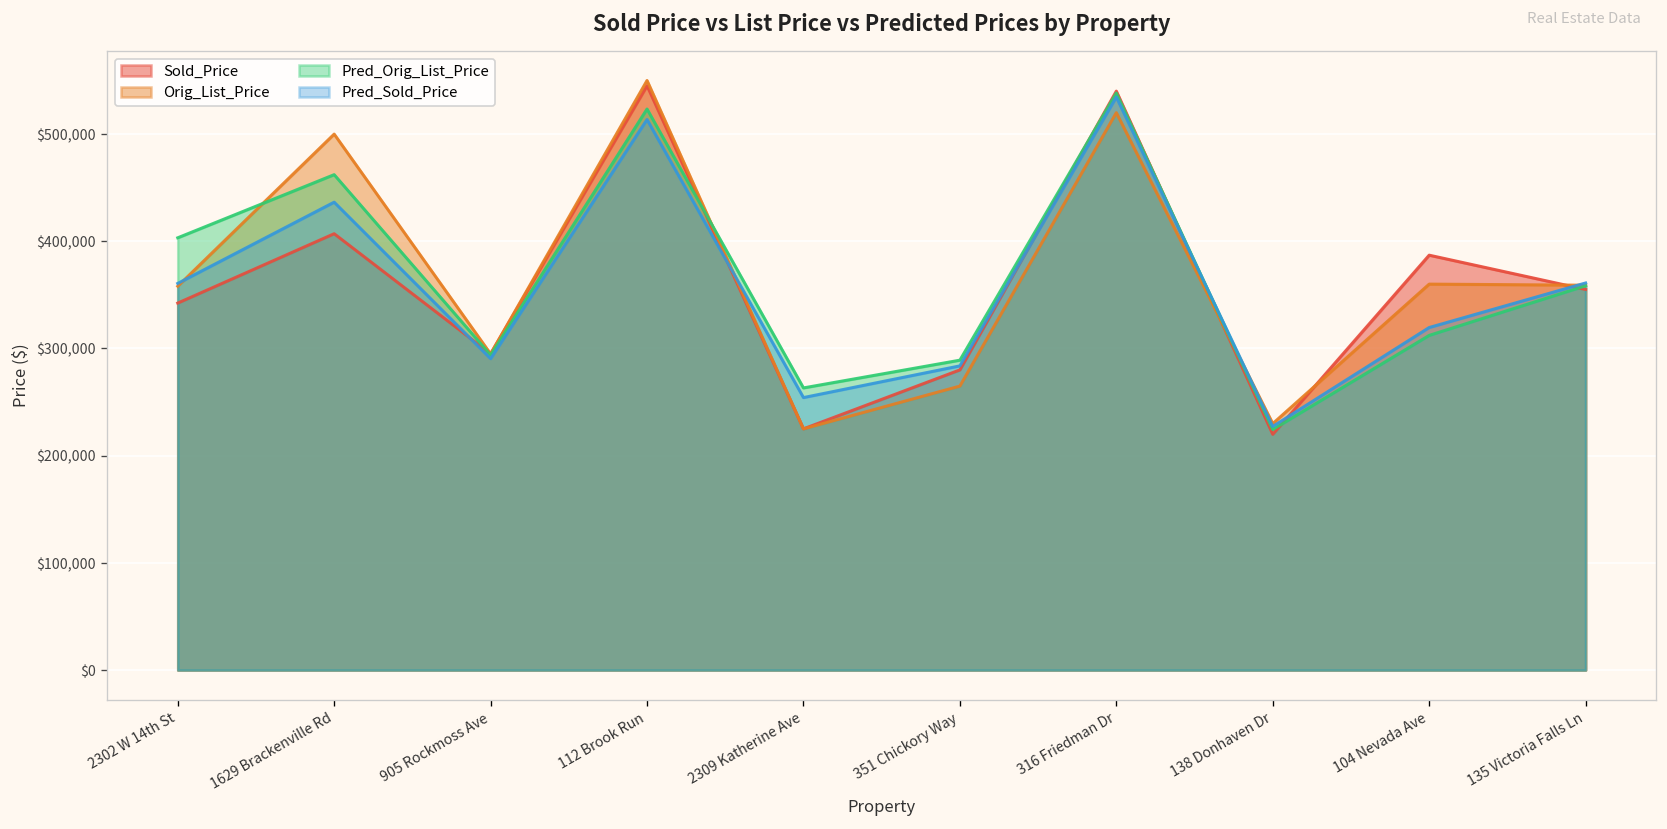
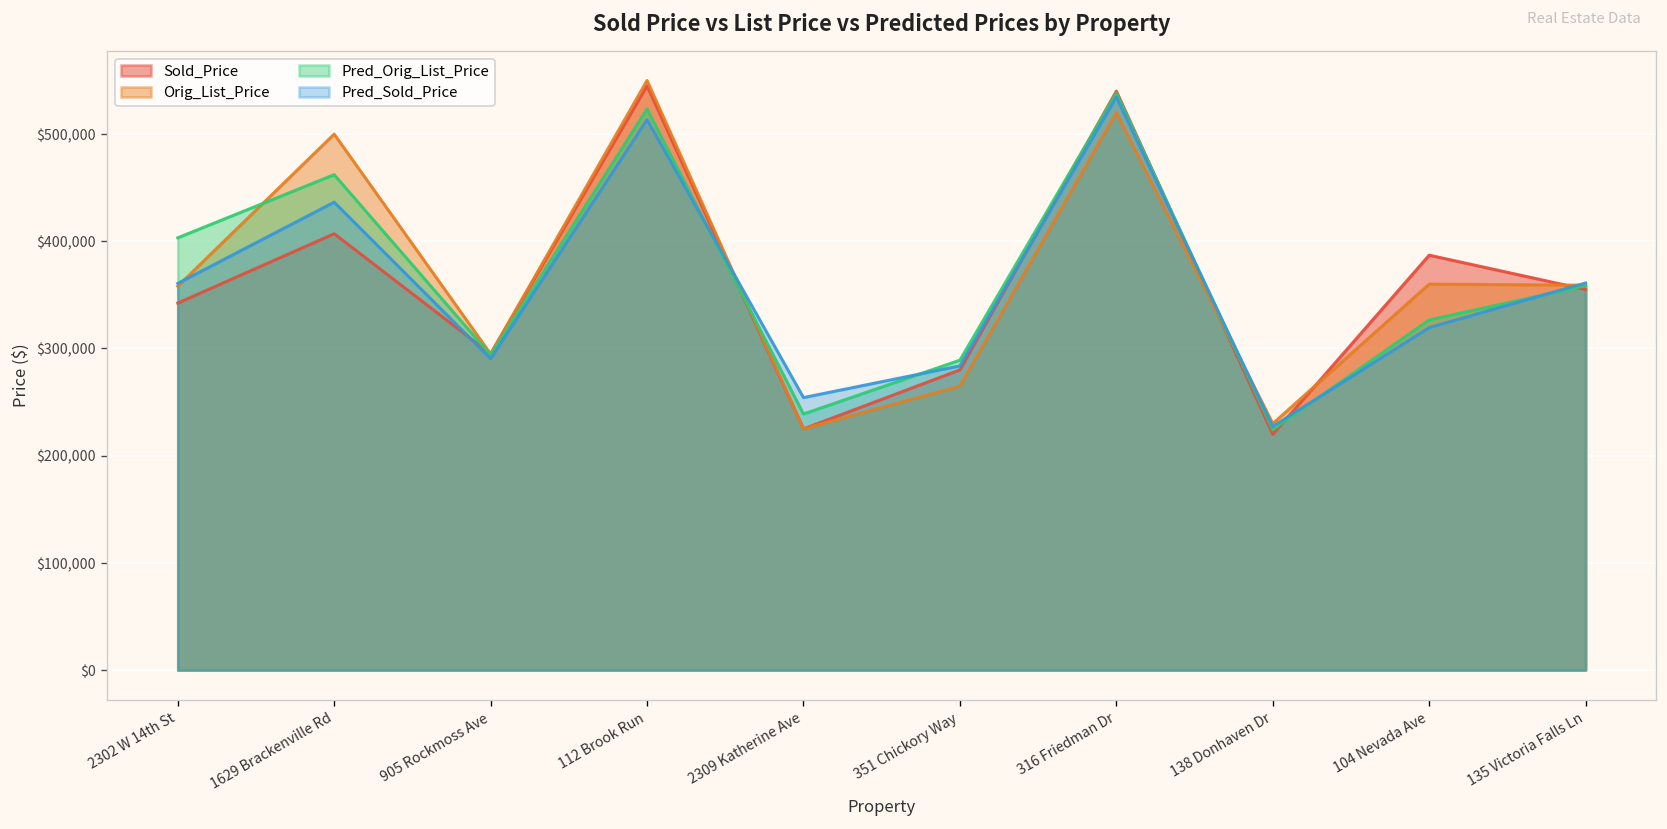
Pred_Orig_List_Price, 2309 Katherine Ave: $260,000 -> $240,000
Pred_Orig_List_Price, 104 Nevada Ave: $310,000 -> $330,000
